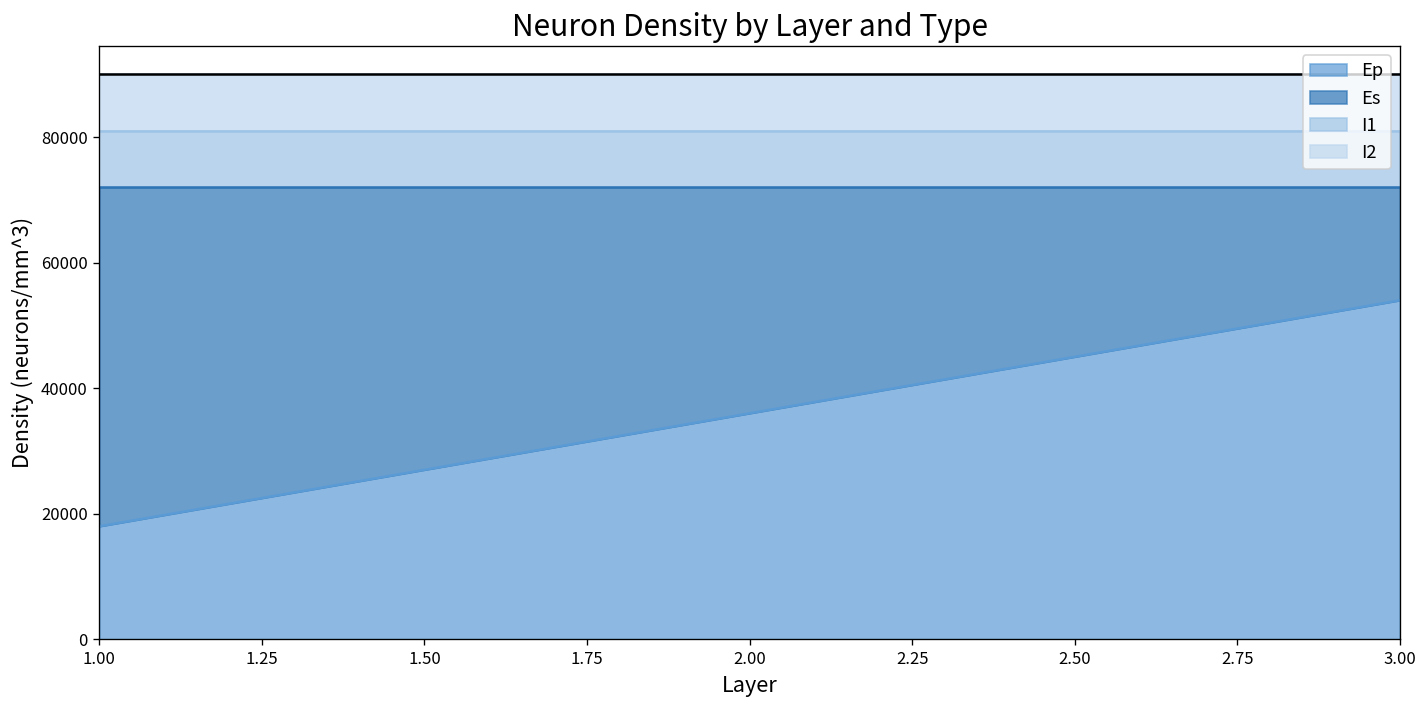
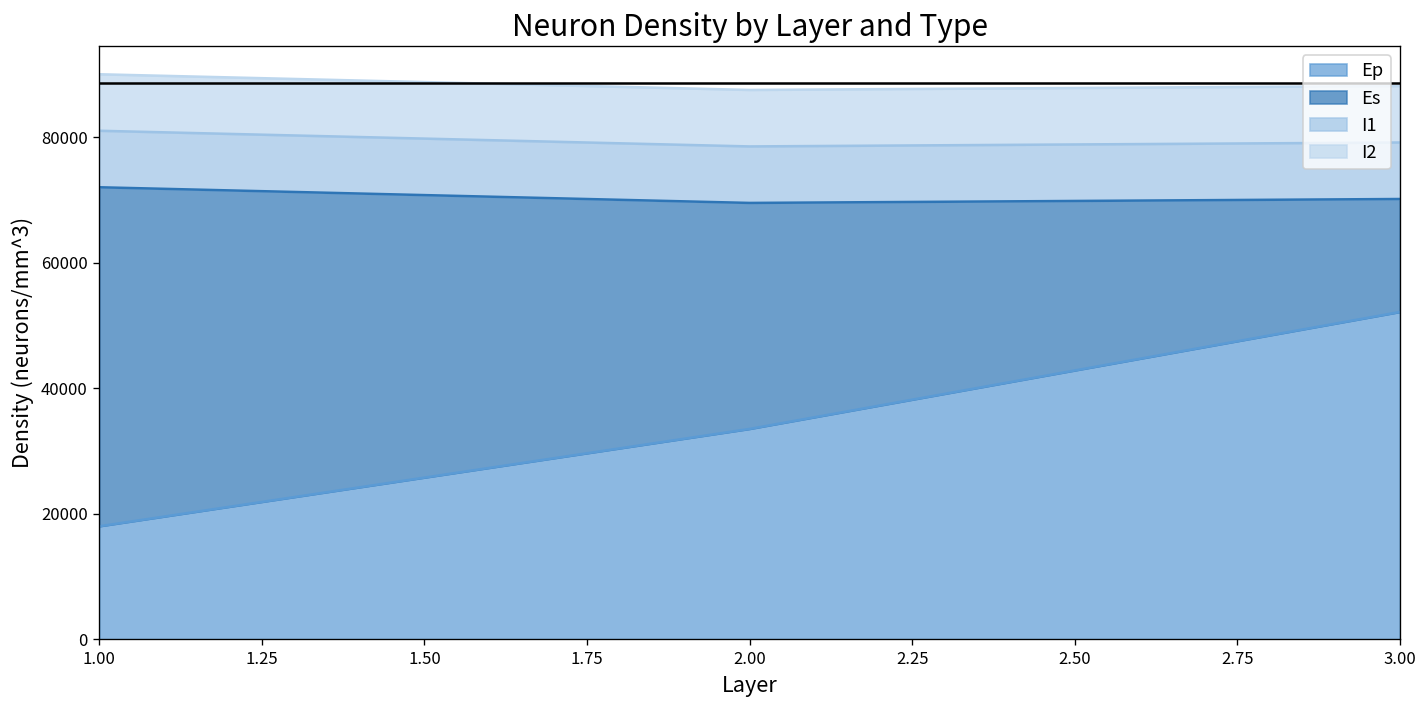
Ep, 2.00: 36000 -> 34000
Ep, 3.00: 54000 -> 52000
